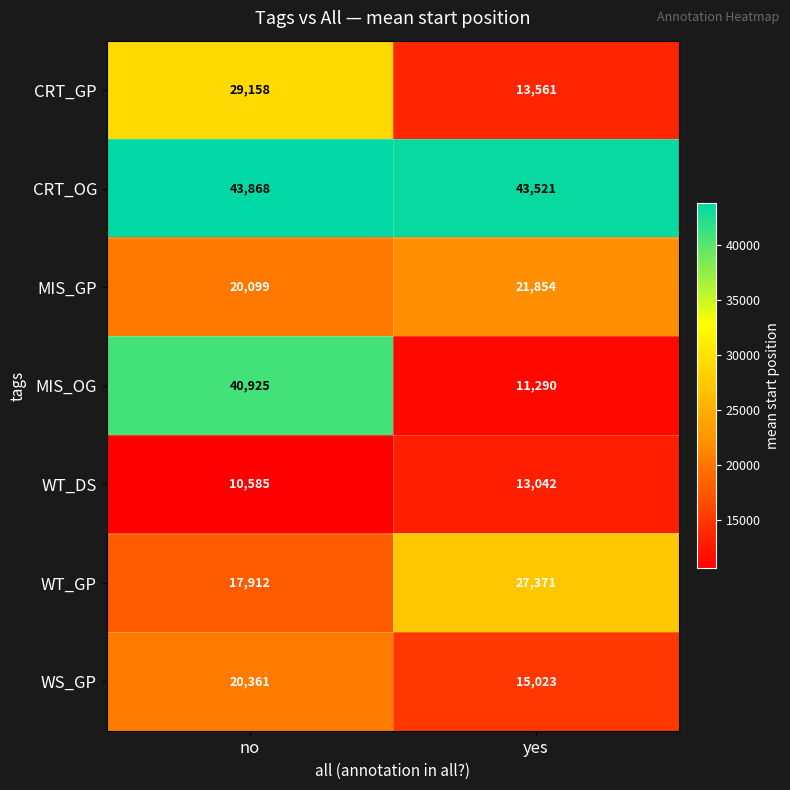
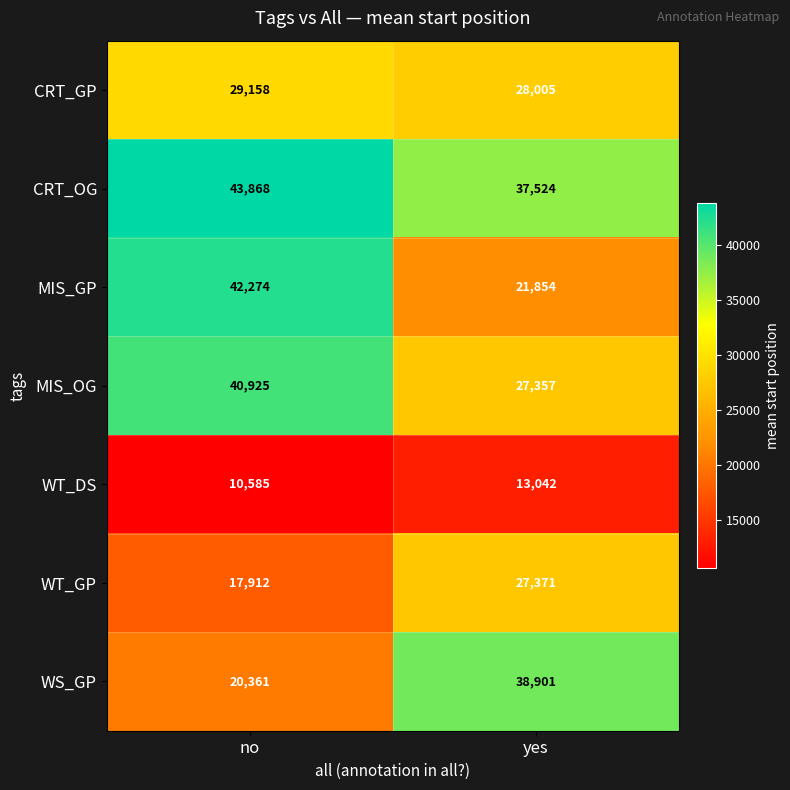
CRT_GP, yes: 13,561 -> 28,005
CRT_OG, yes: 43,521 -> 37,524
MIS_GP, no: 20,099 -> 42,274
MIS_OG, yes: 11,290 -> 27,357
WS_GP, yes: 15,023 -> 38,901
